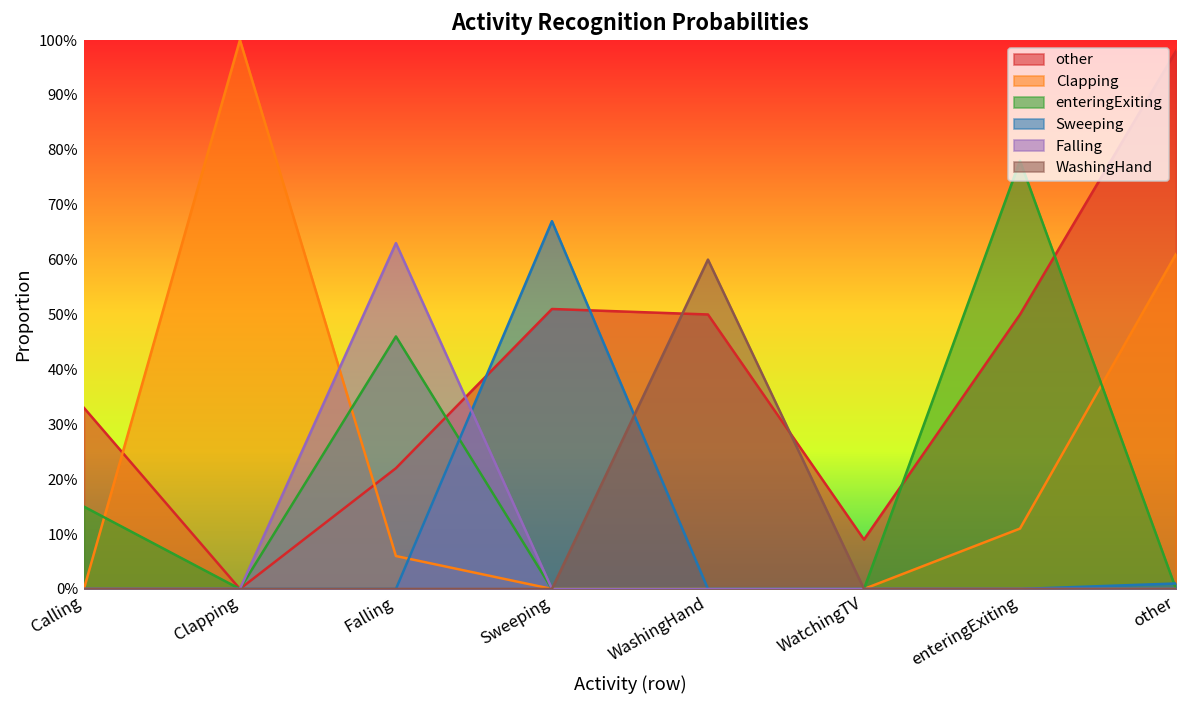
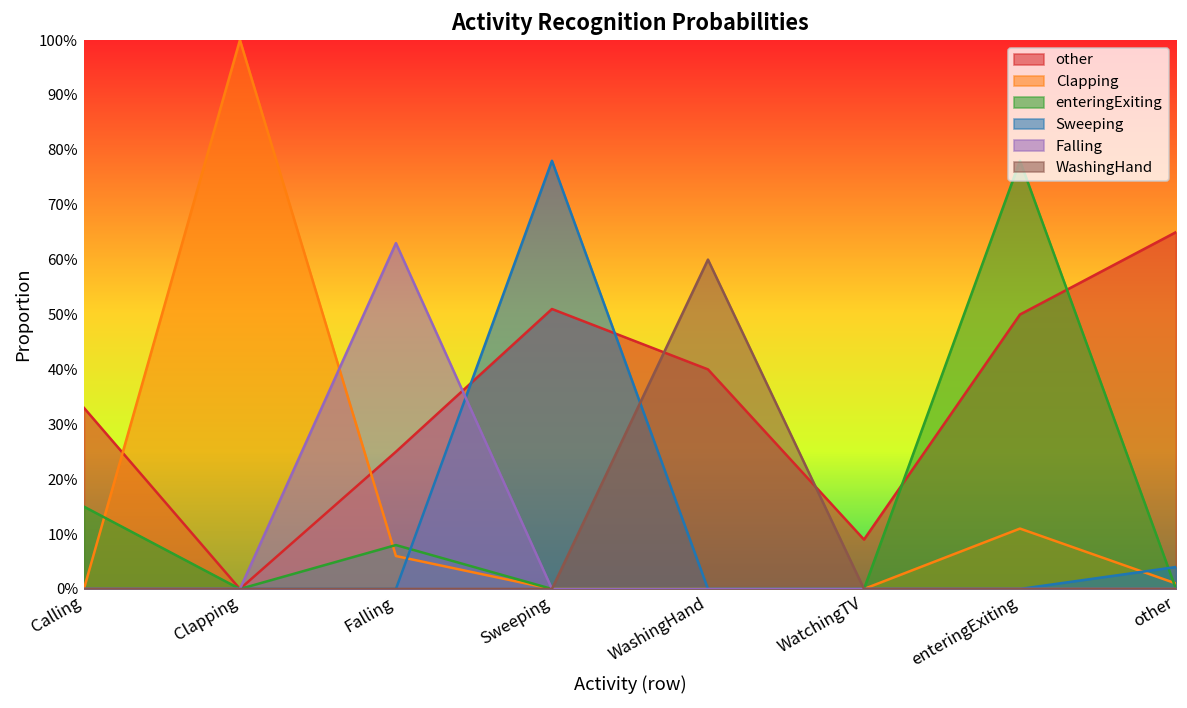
other, Falling: 22% -> 25%
enteringExiting, Falling: 46% -> 8%
Sweeping, Sweeping: 67% -> 78%
other, WashingHand: 50% -> 40%
other, other: 98% -> 65%
Clapping, other: 61% -> 1%
Sweeping, other: 1% -> 4%
